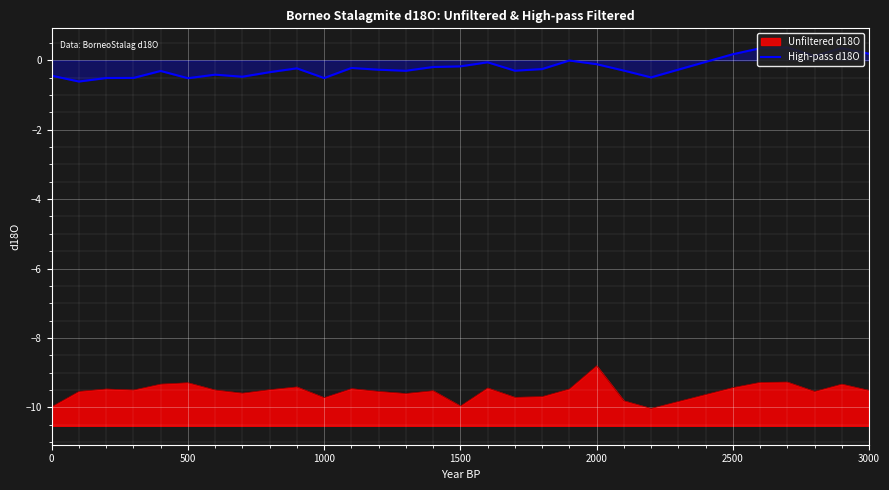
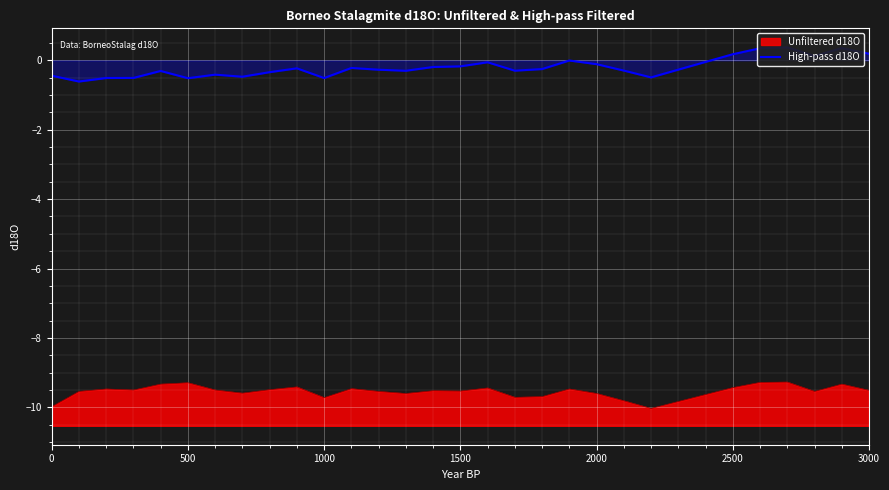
Unfiltered d18O, 1500: -10.0 -> -9.5
Unfiltered d18O, 2000: -8.8 -> -9.6
